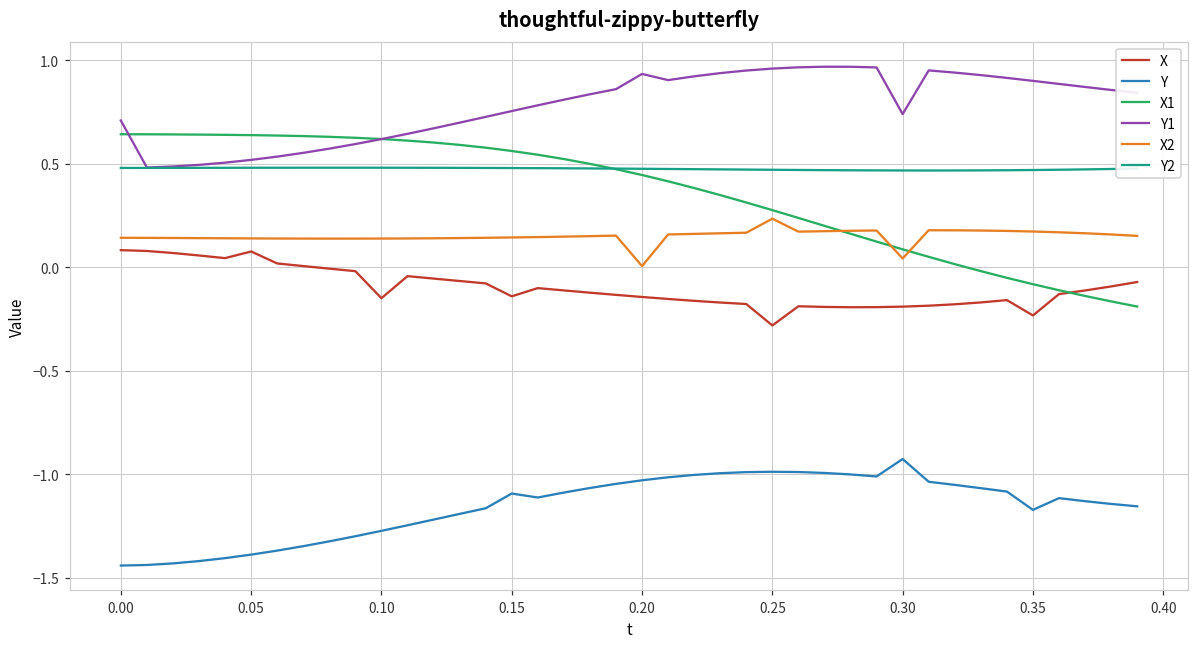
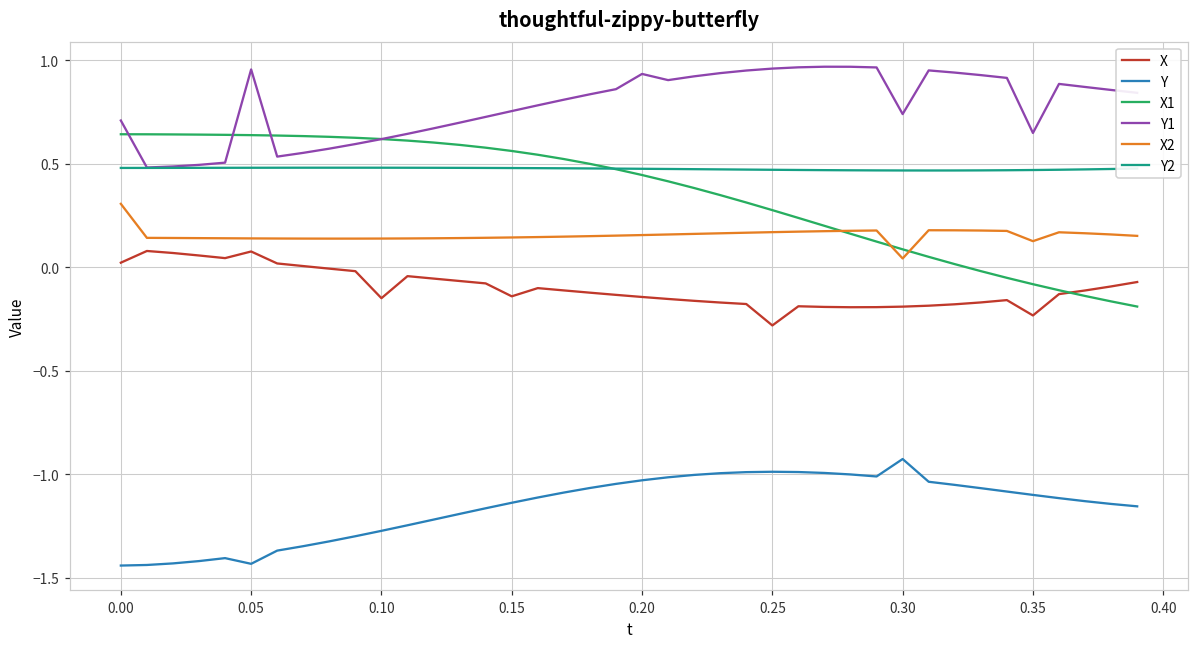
X, 0.00: 0.08 -> 0.02
X2, 0.00: 0.14 -> 0.31
Y, 0.05: -1.39 -> -1.43
Y1, 0.05: 0.52 -> 0.95
Y, 0.15: -1.09 -> -1.14
X2, 0.20: 0.01 -> 0.16
X2, 0.25: 0.23 -> 0.17
Y, 0.35: -1.17 -> -1.10
Y1, 0.35: 0.90 -> 0.65
X2, 0.35: 0.17 -> 0.13
